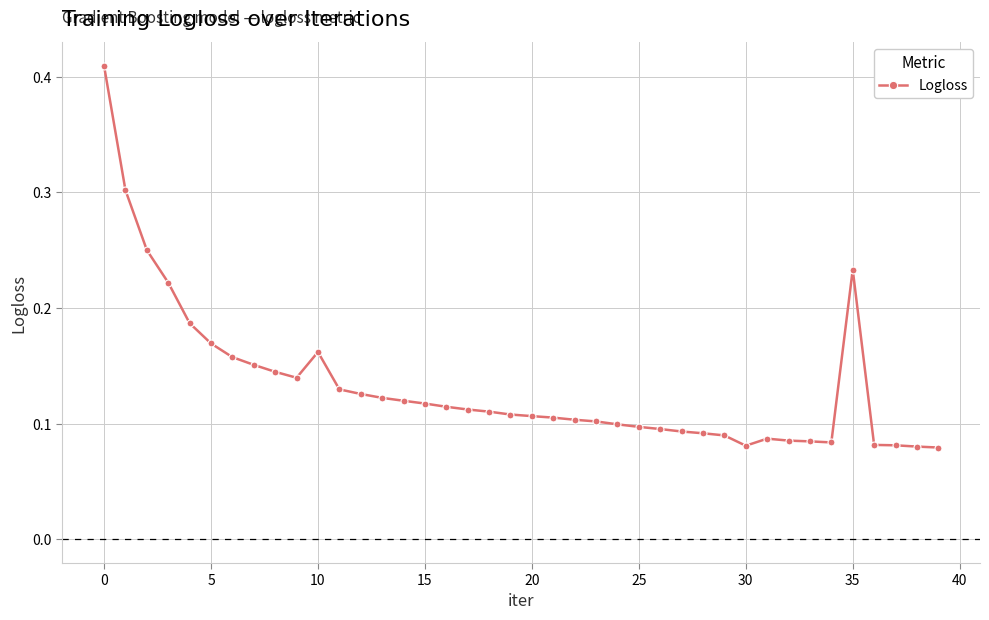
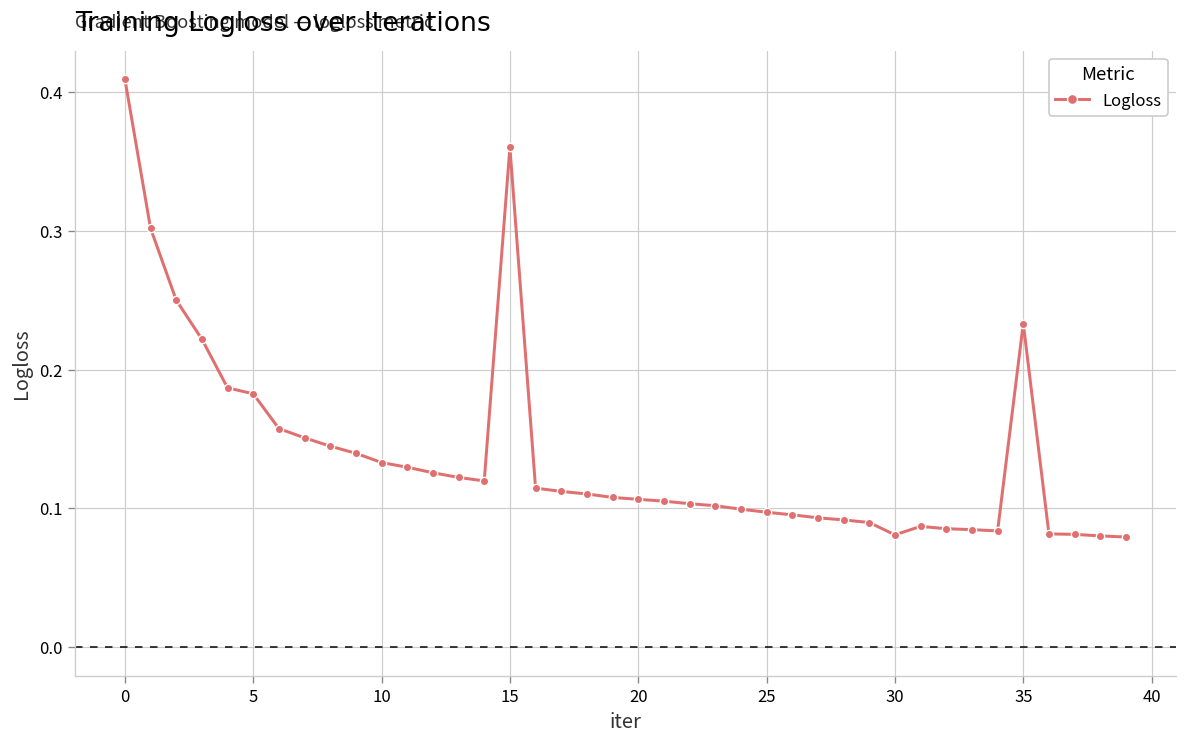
5: 0.169 -> 0.183
10: 0.162 -> 0.133
15: 0.117 -> 0.360
